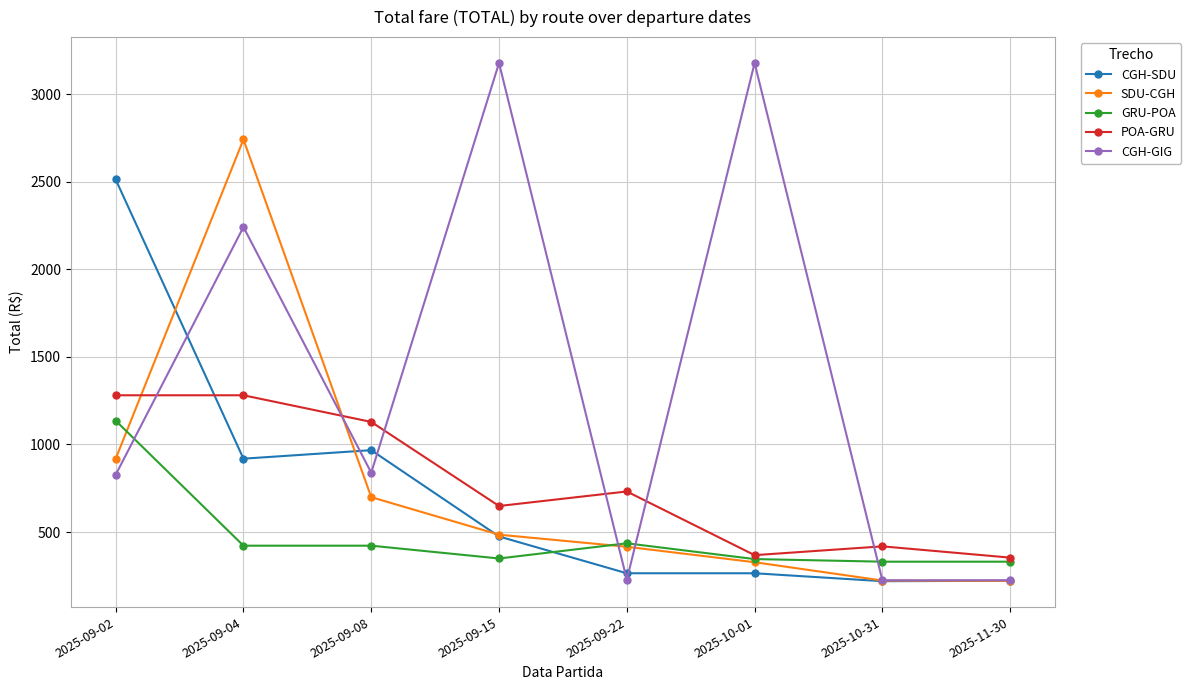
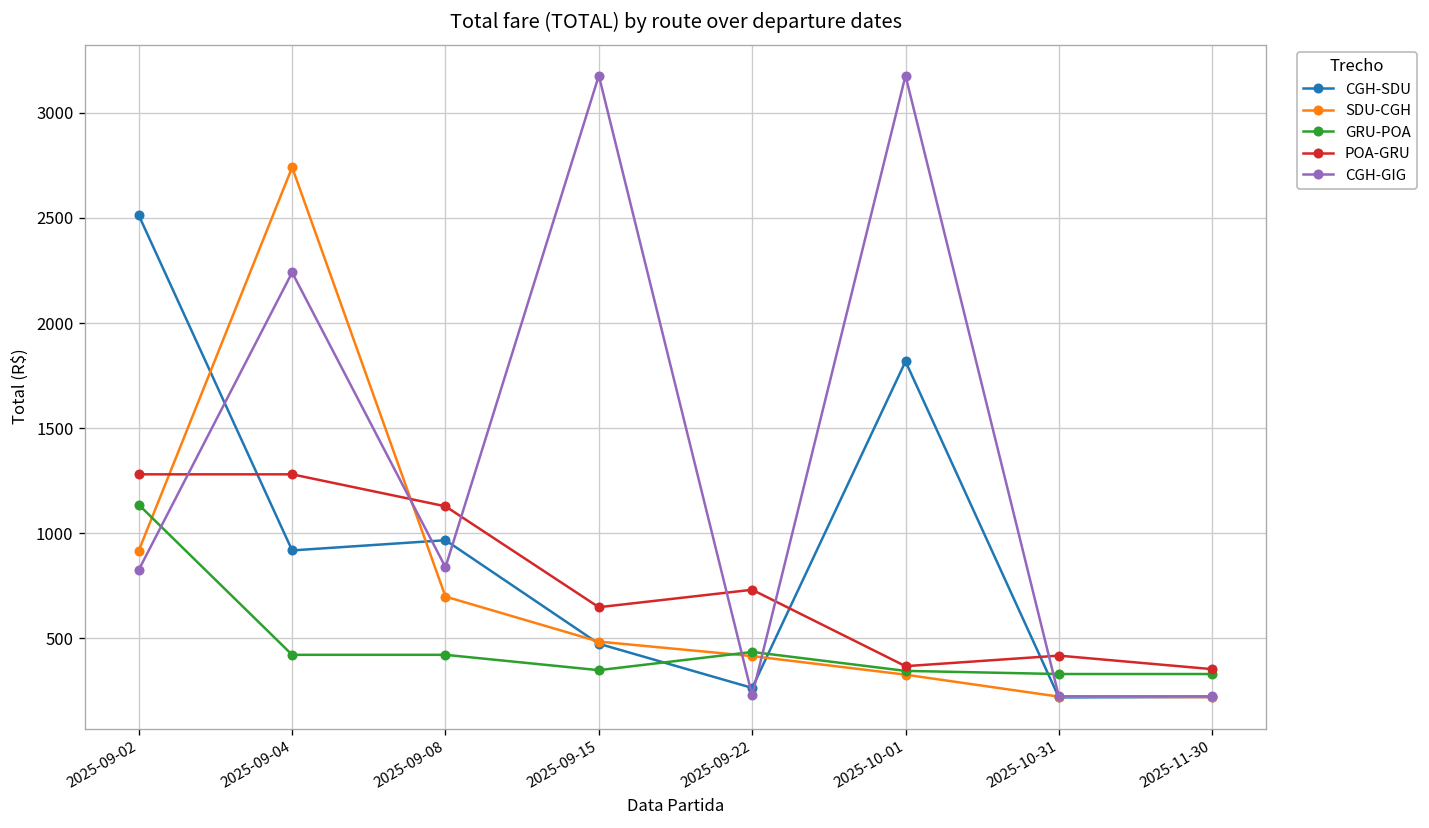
CGH-SDU, 2025-10-01: 260 -> 1820
